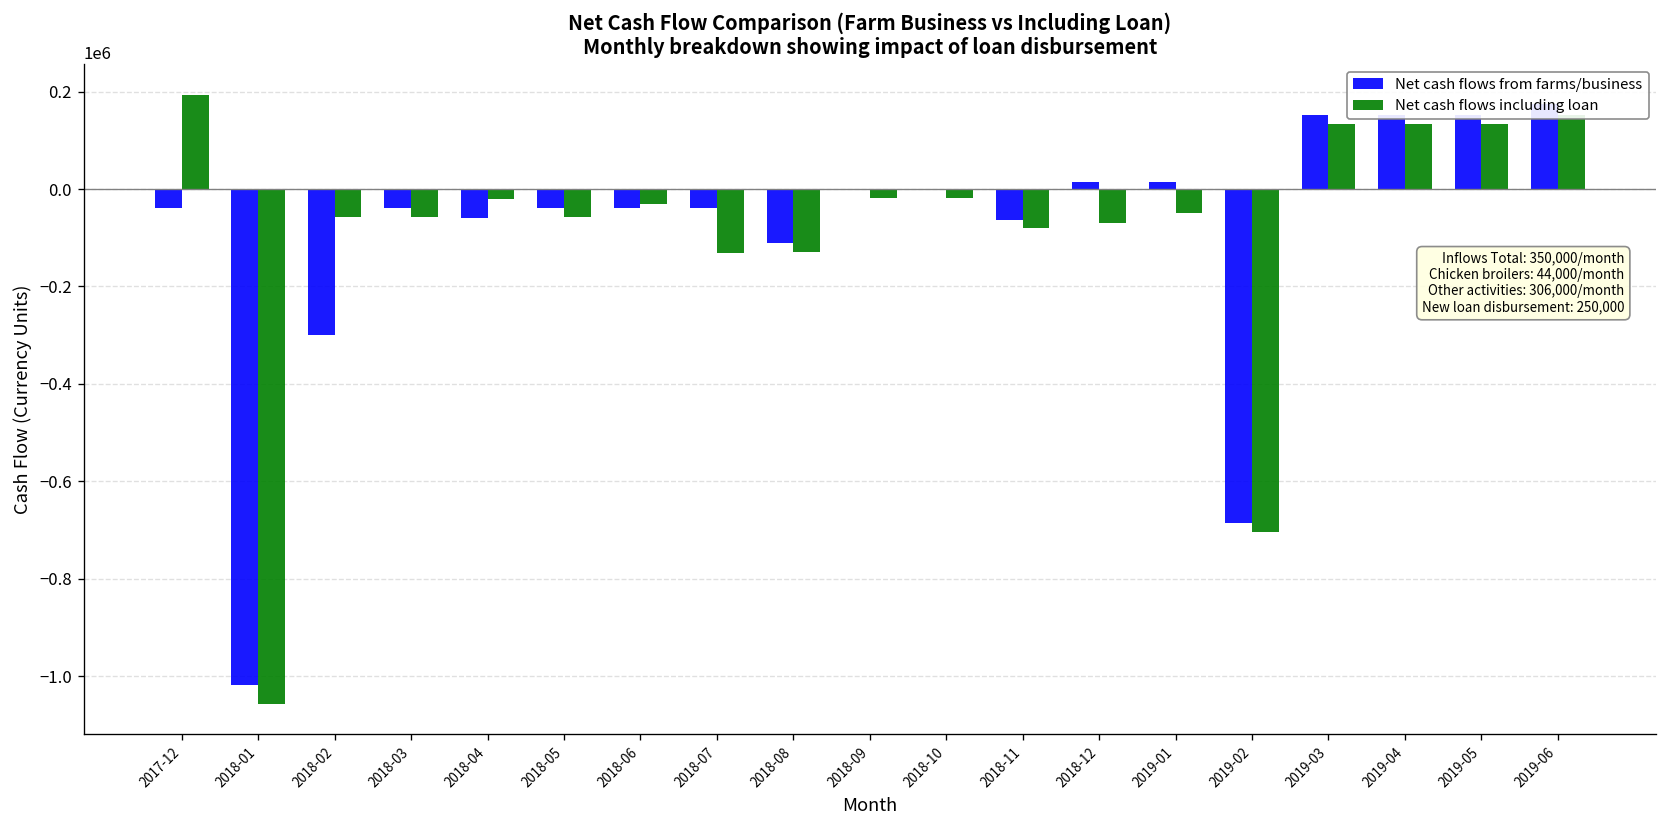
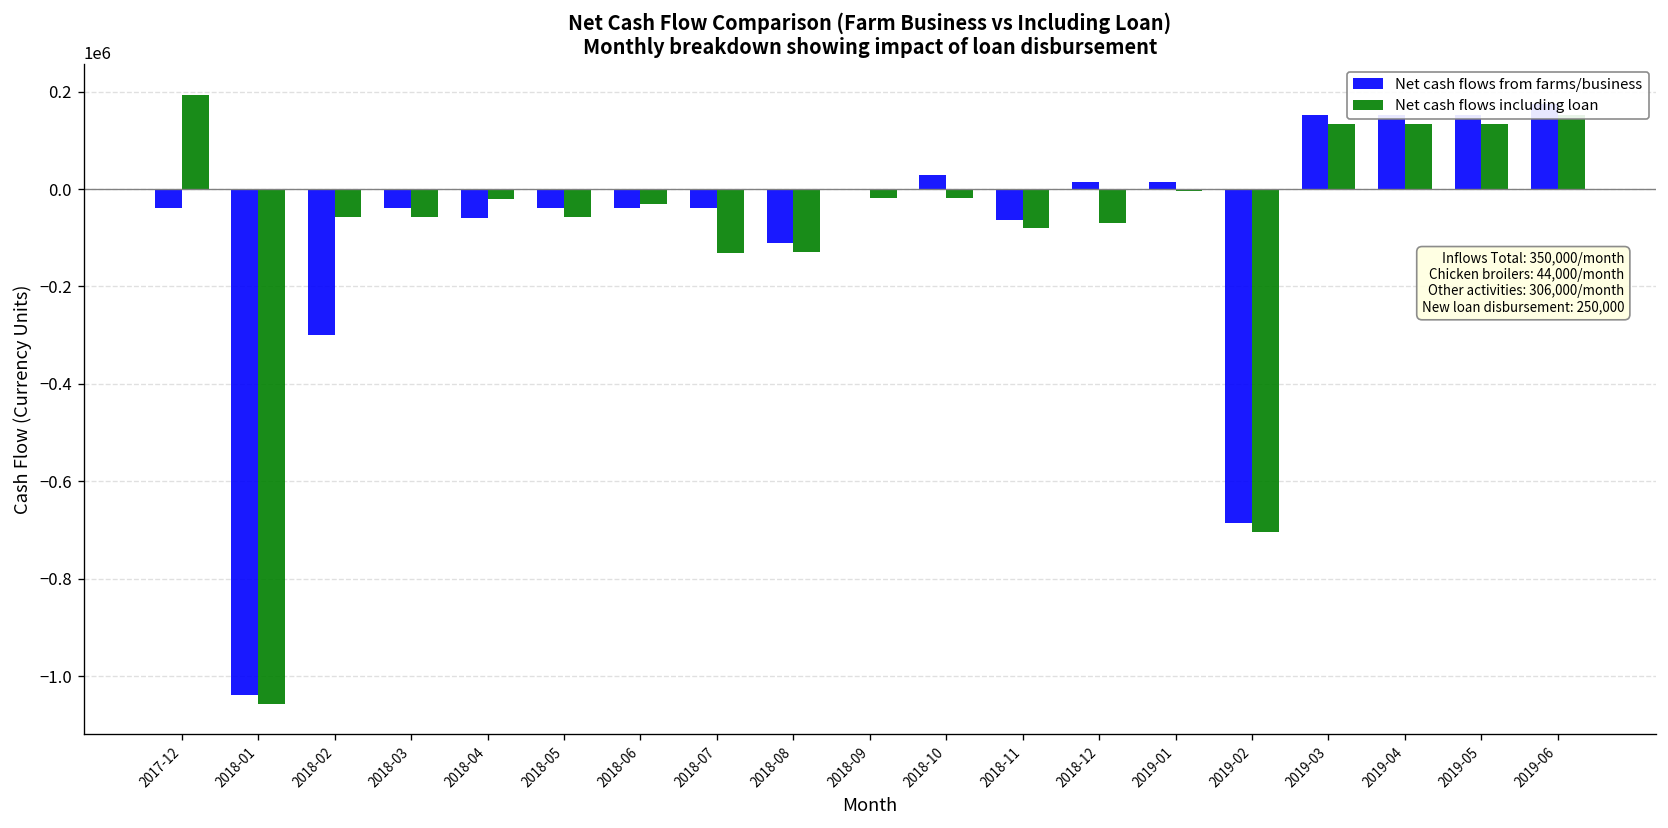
Net cash flows from farms/business, 2018-01: -1020000 -> -1040000
Net cash flows from farms/business, 2018-10: 0 -> 30000
Net cash flows including loan, 2019-01: -50000 -> 0
